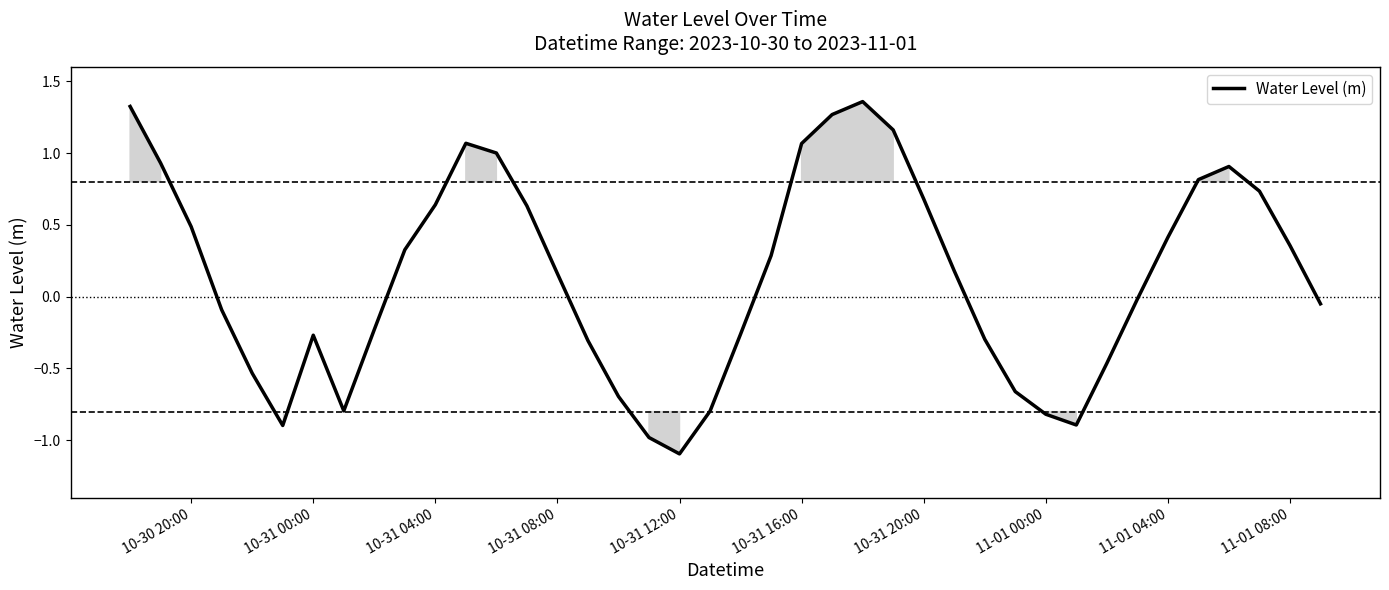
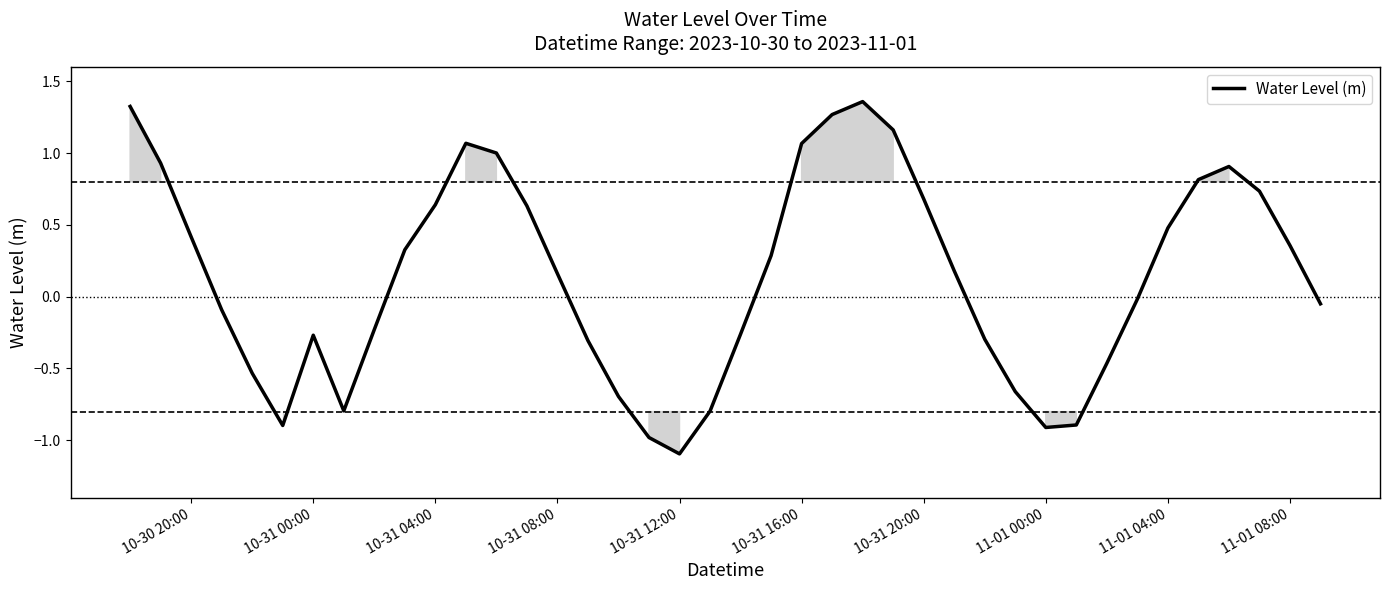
10-30 20:00: 0.49 -> 0.42
11-01 00:00: -0.82 -> -0.91
11-01 04:00: 0.41 -> 0.48
